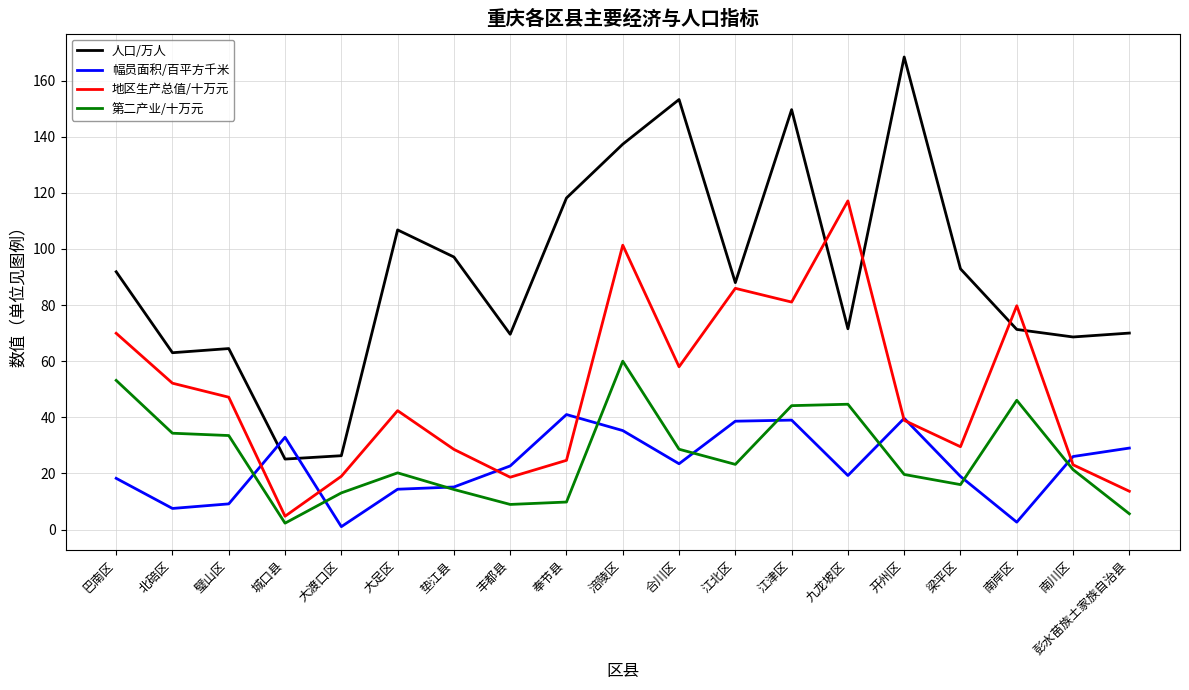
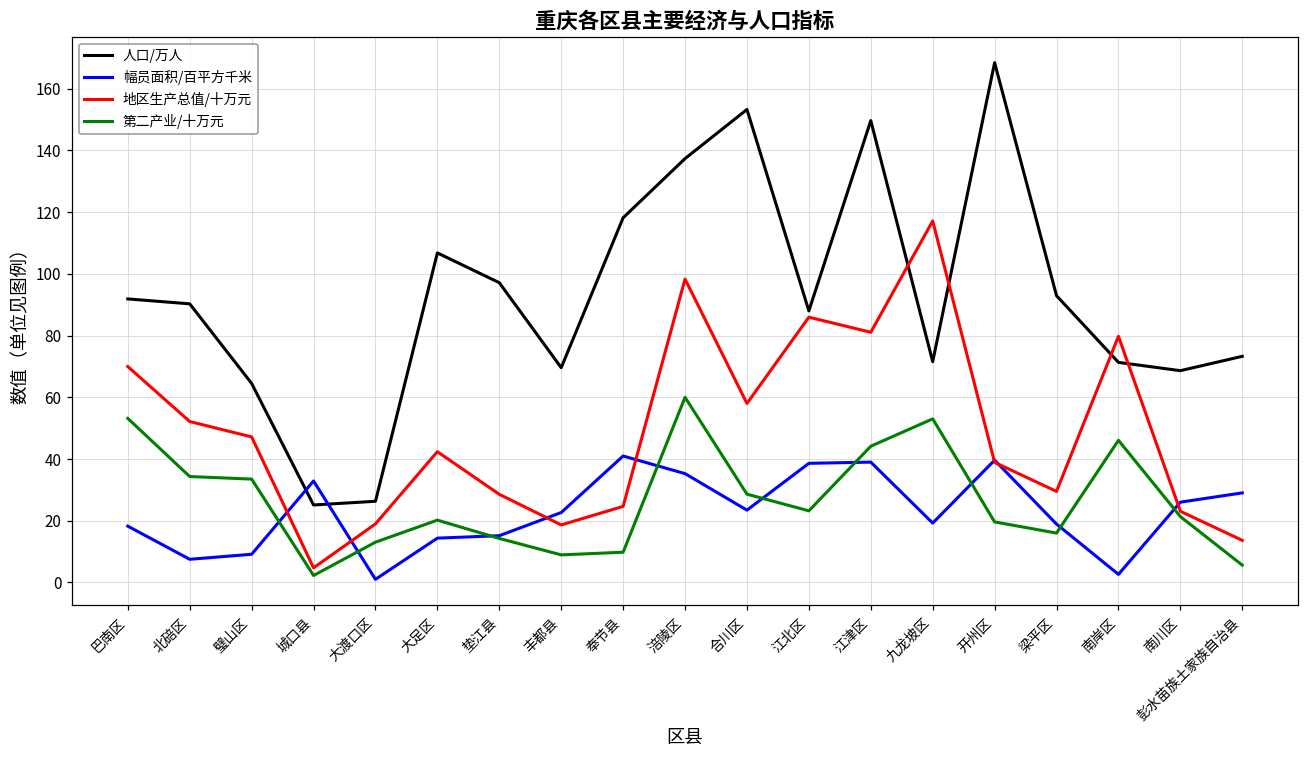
人口/万人, 北碚区: 63 -> 90
地区生产总值/十万元, 涪陵区: 101 -> 98
第二产业/十万元, 九龙坡区: 45 -> 53
人口/万人, 彭水苗族土家族自治县: 70 -> 73
